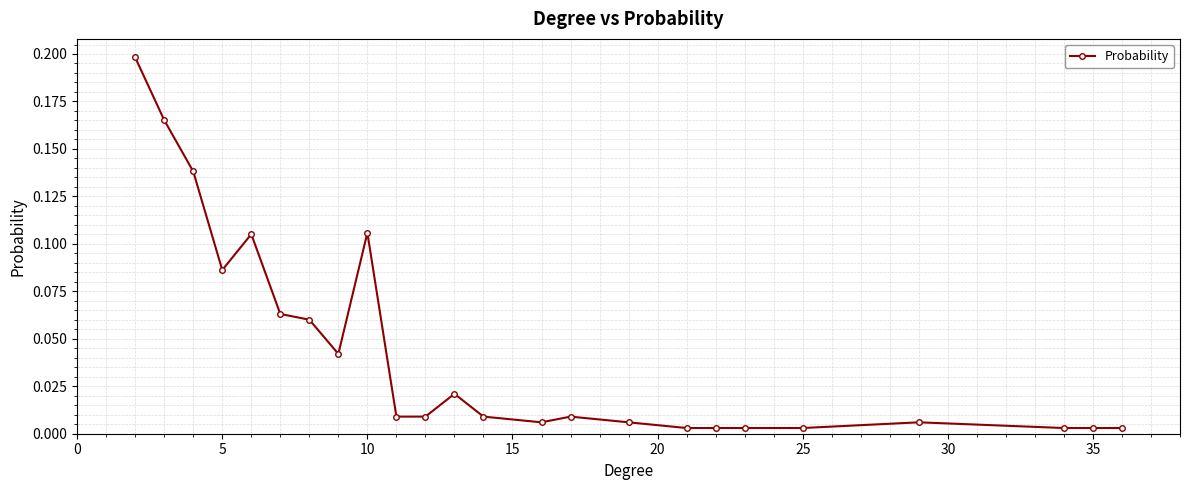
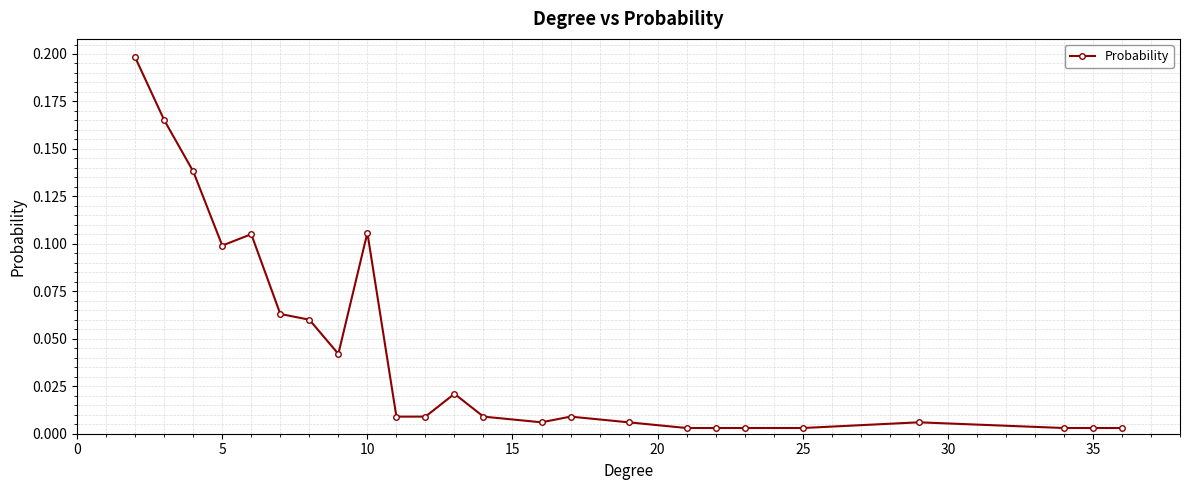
5: 0.086 -> 0.099
